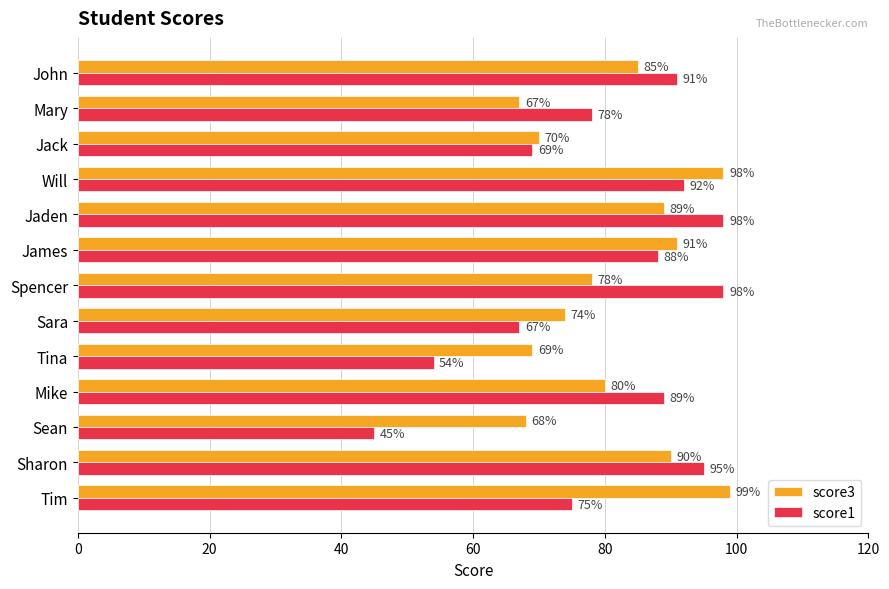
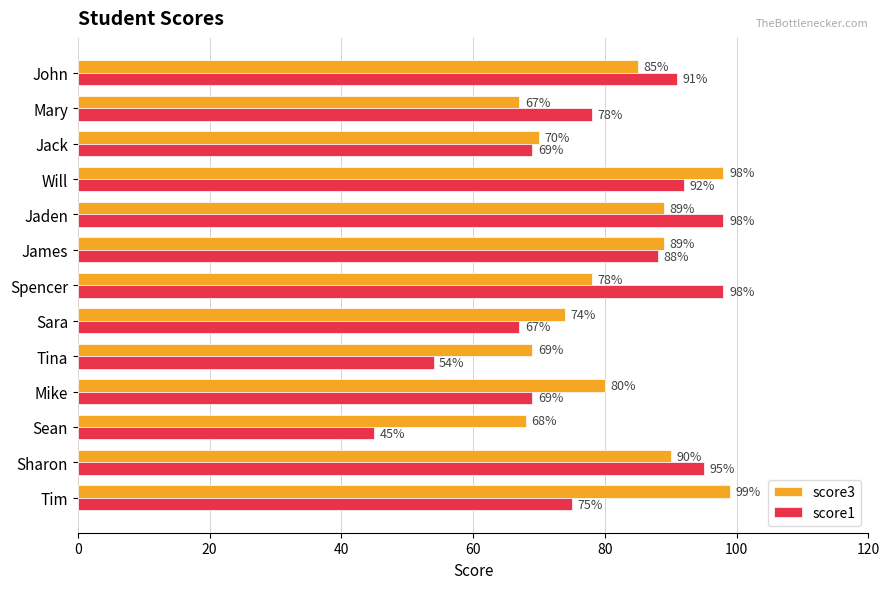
score3, James: 91% -> 89%
score1, Mike: 89% -> 69%
